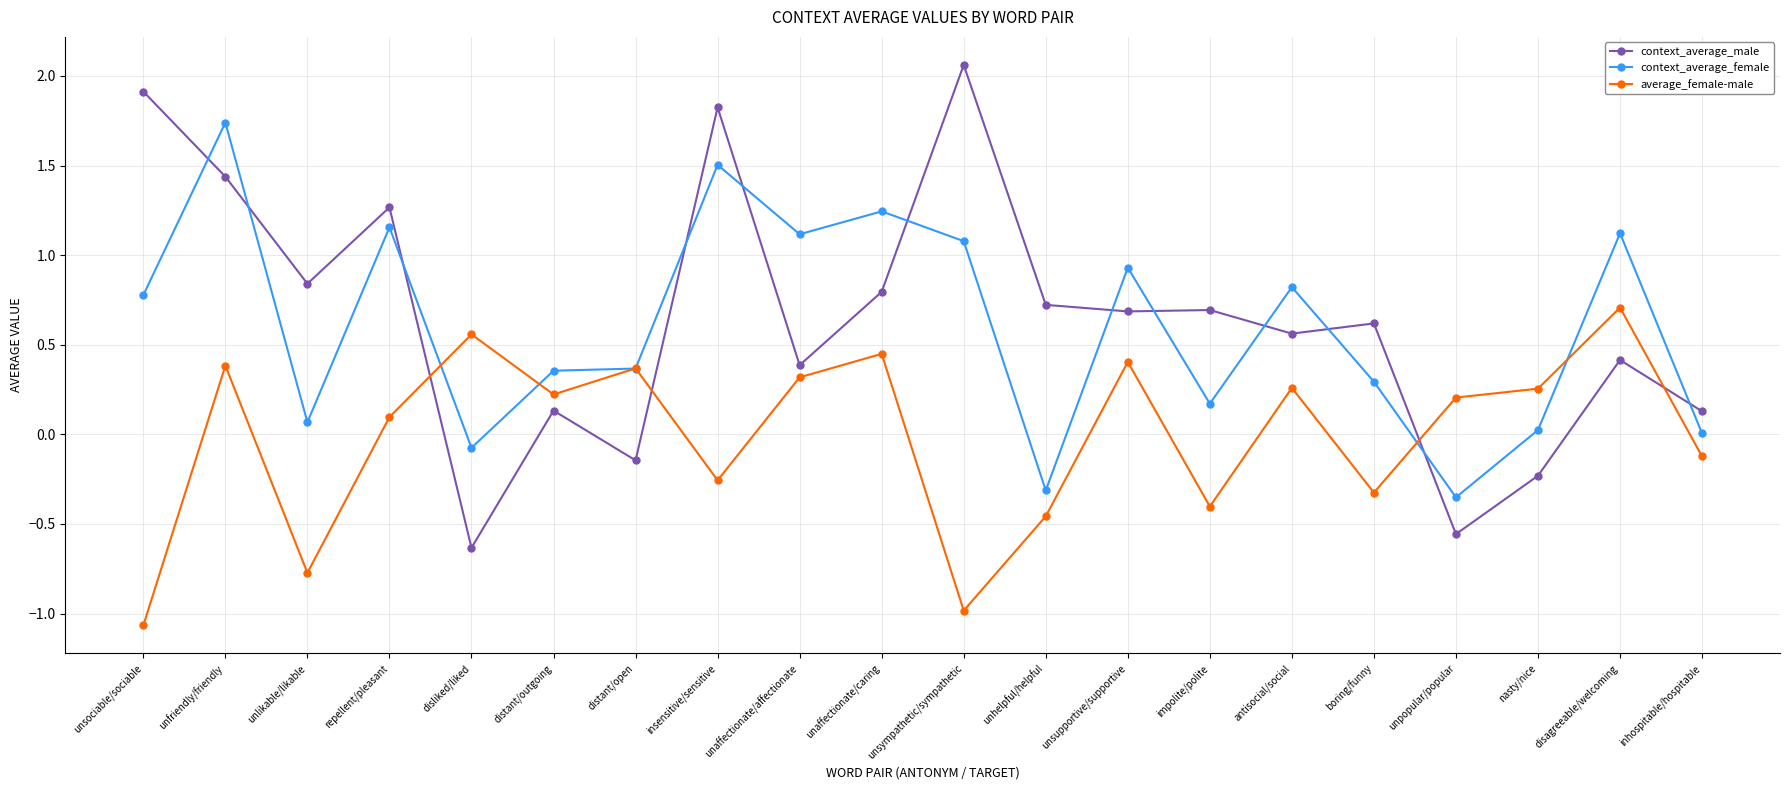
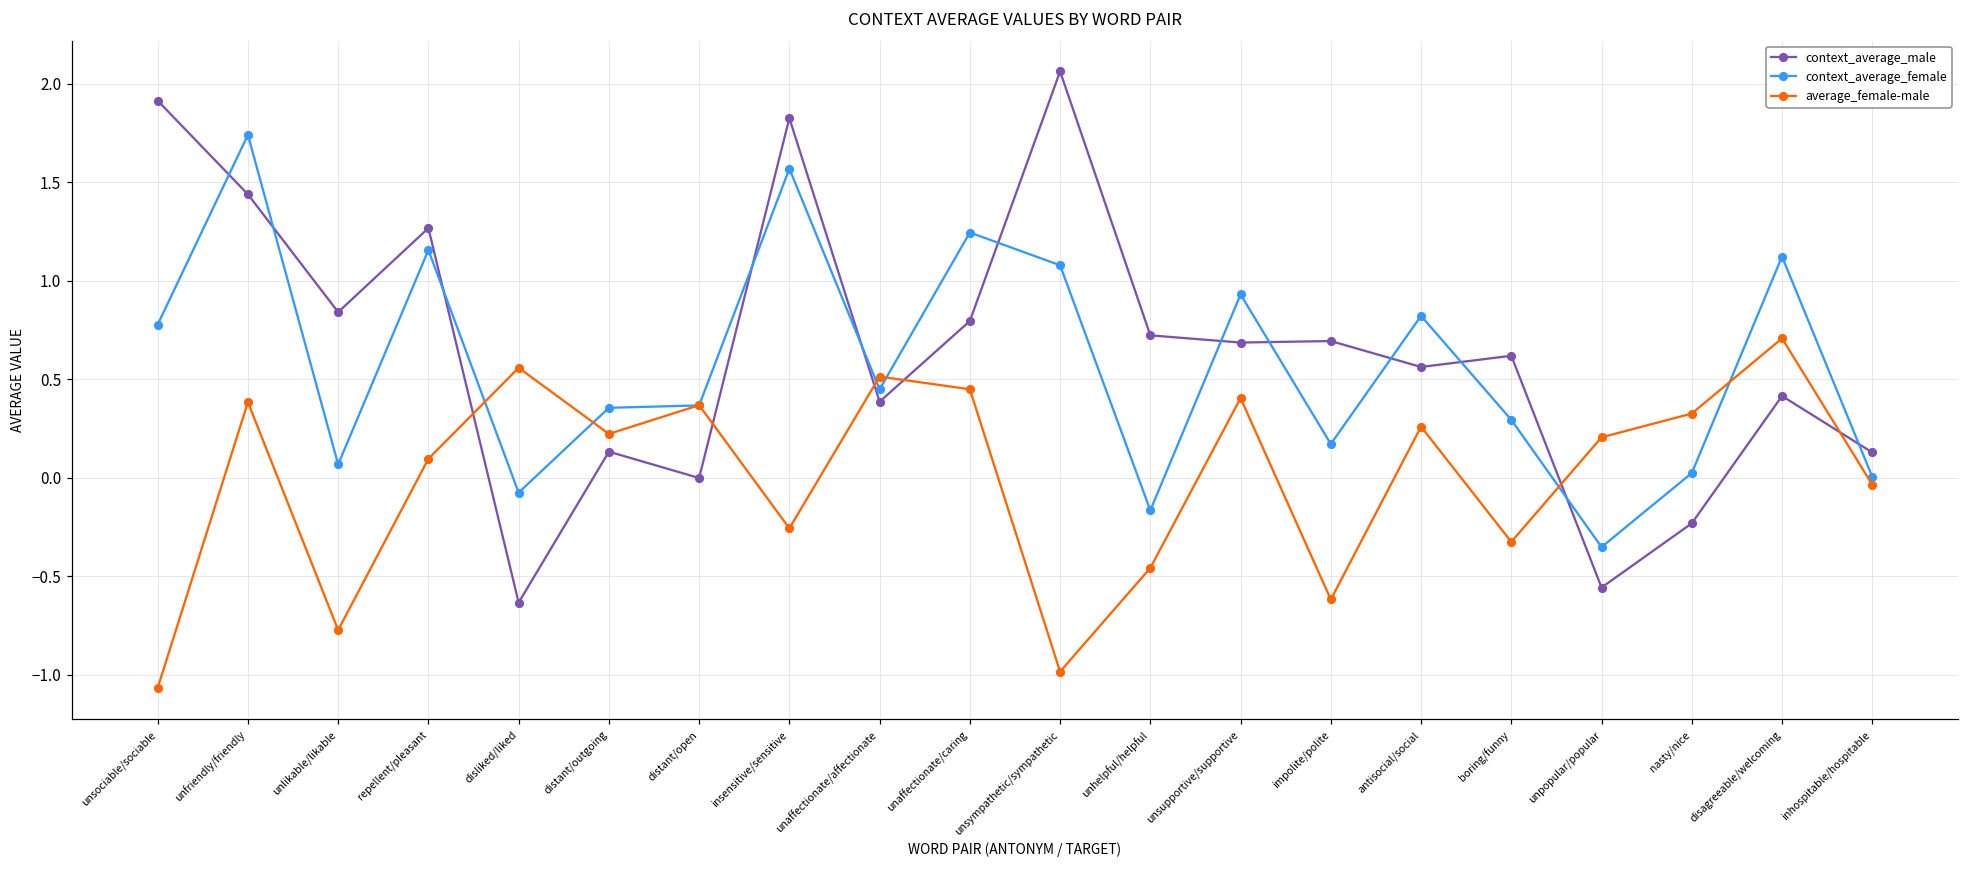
context_average_male, distant/open: -0.14 -> 0.00
context_average_female, insensitive/sensitive: 1.50 -> 1.57
context_average_female, unaffectionate/affectionate: 1.12 -> 0.45
average_female-male, unaffectionate/affectionate: 0.32 -> 0.51
context_average_female, unhelpful/helpful: -0.31 -> -0.17
average_female-male, impolite/polite: -0.40 -> -0.62
average_female-male, nasty/nice: 0.26 -> 0.33
average_female-male, inhospitable/hospitable: -0.12 -> -0.03
